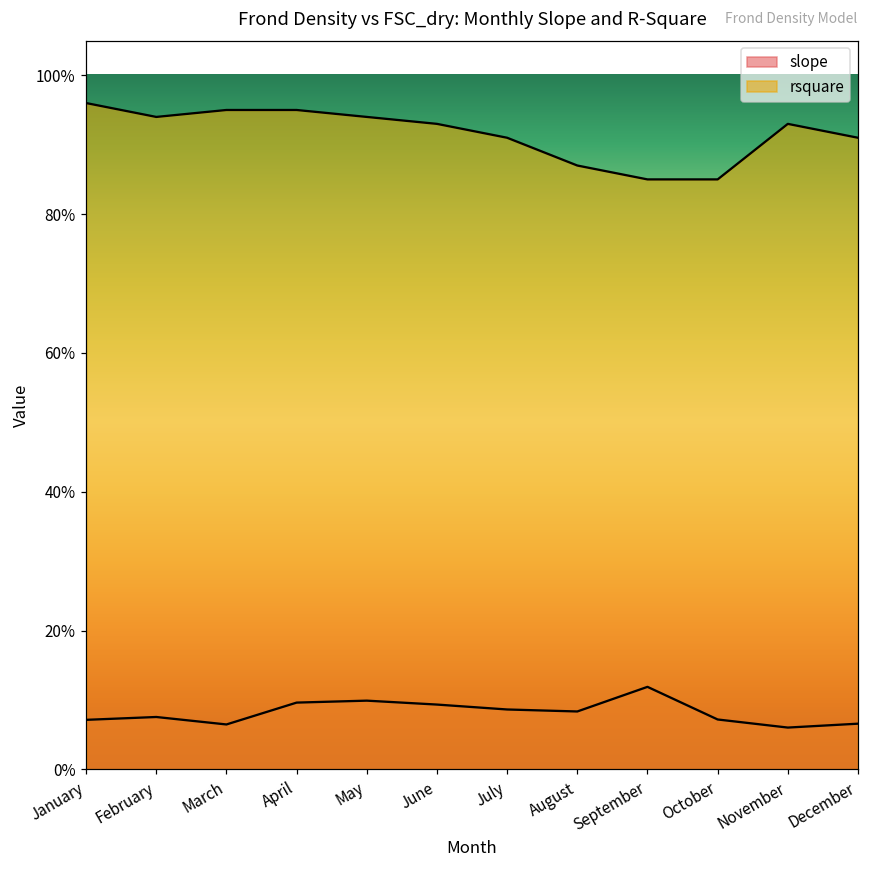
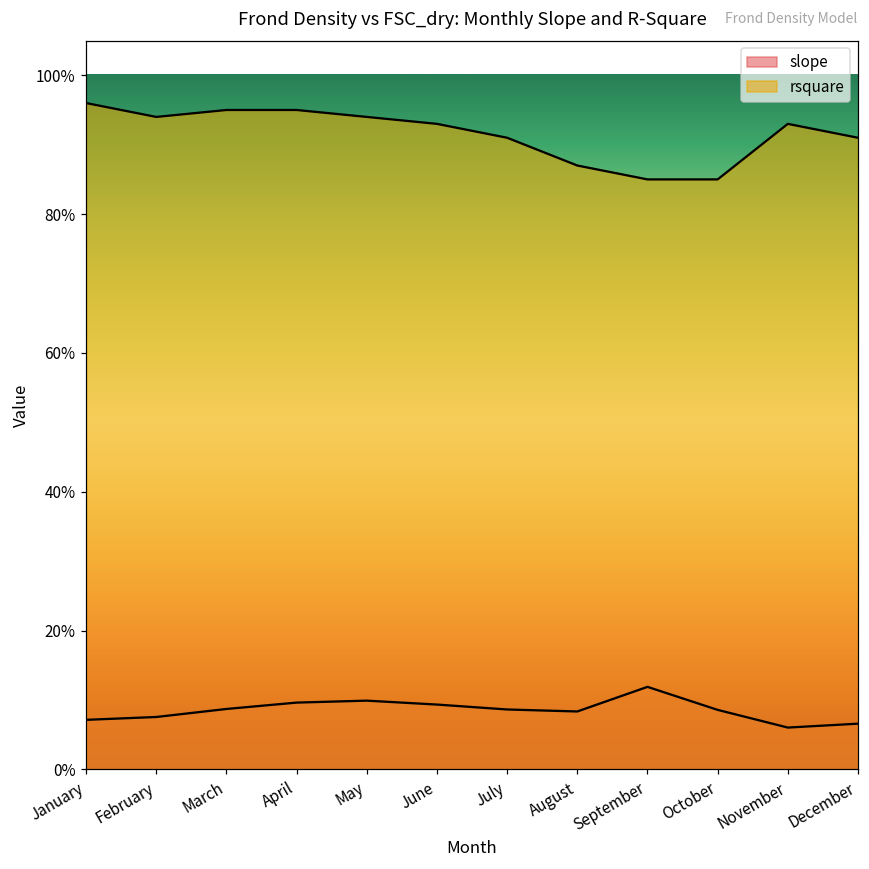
slope, March: 6% -> 9%
slope, October: 7% -> 9%
